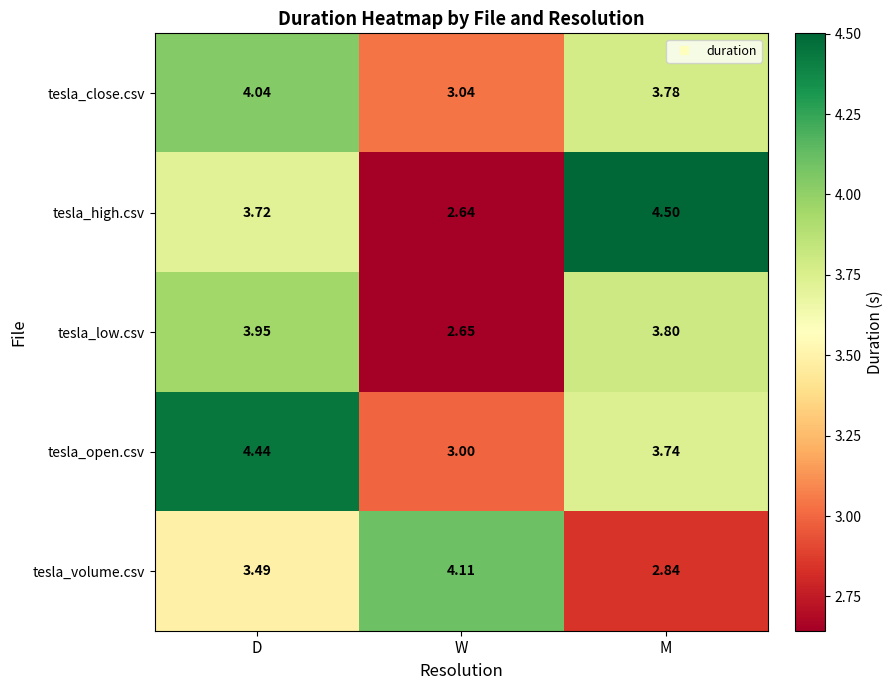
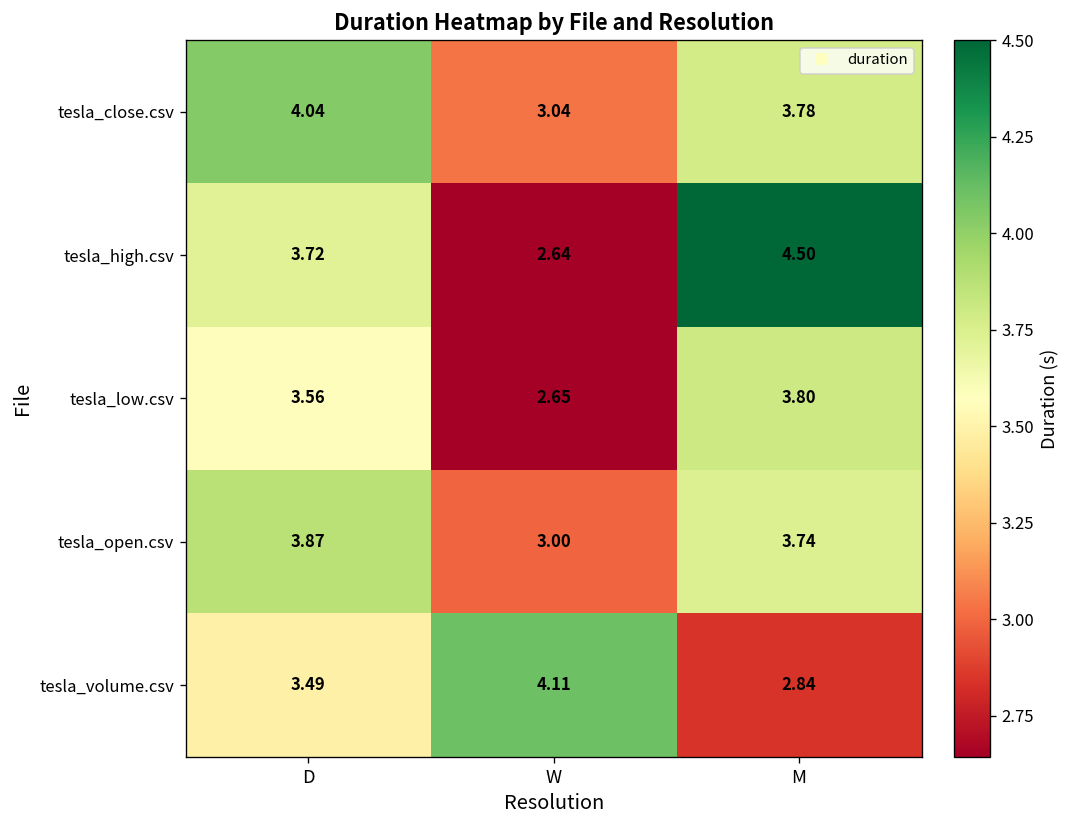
tesla_low.csv, D: 3.95 -> 3.56
tesla_open.csv, D: 4.44 -> 3.87
